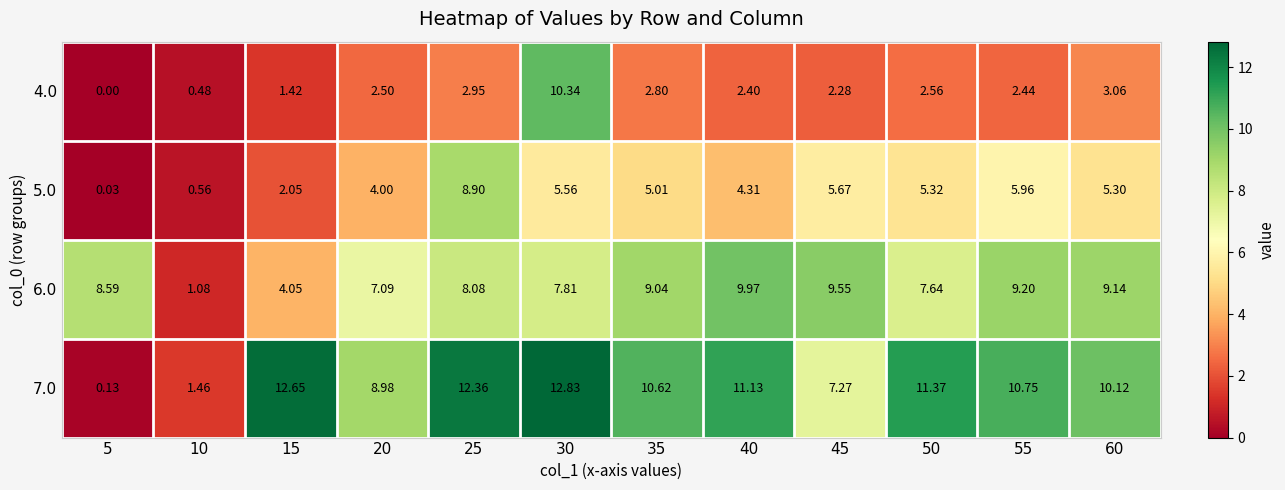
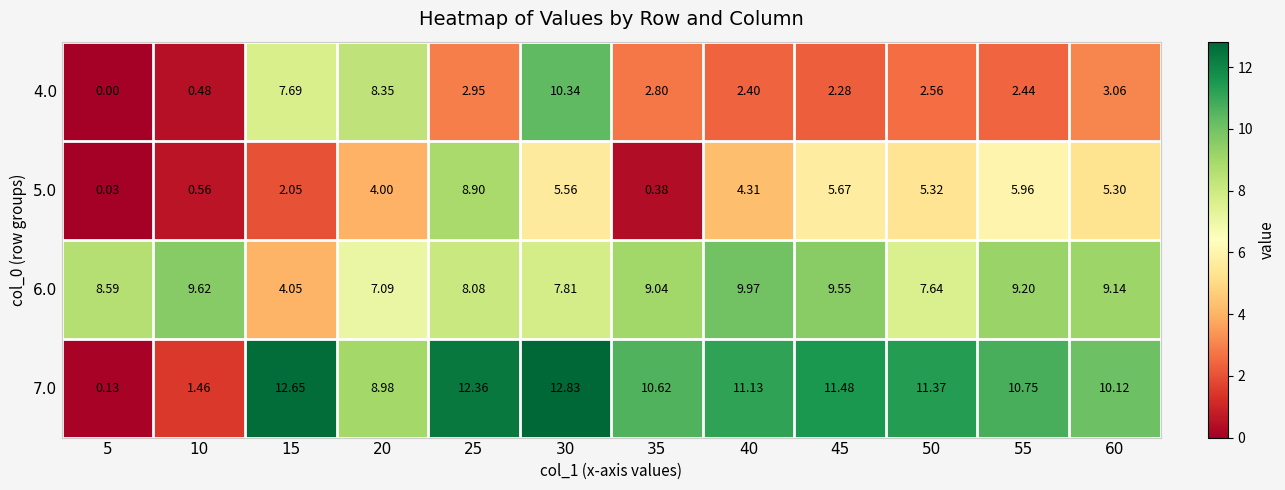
4.0, 15: 1.42 -> 7.69
4.0, 20: 2.50 -> 8.35
5.0, 35: 5.01 -> 0.38
6.0, 10: 1.08 -> 9.62
7.0, 45: 7.27 -> 11.48
